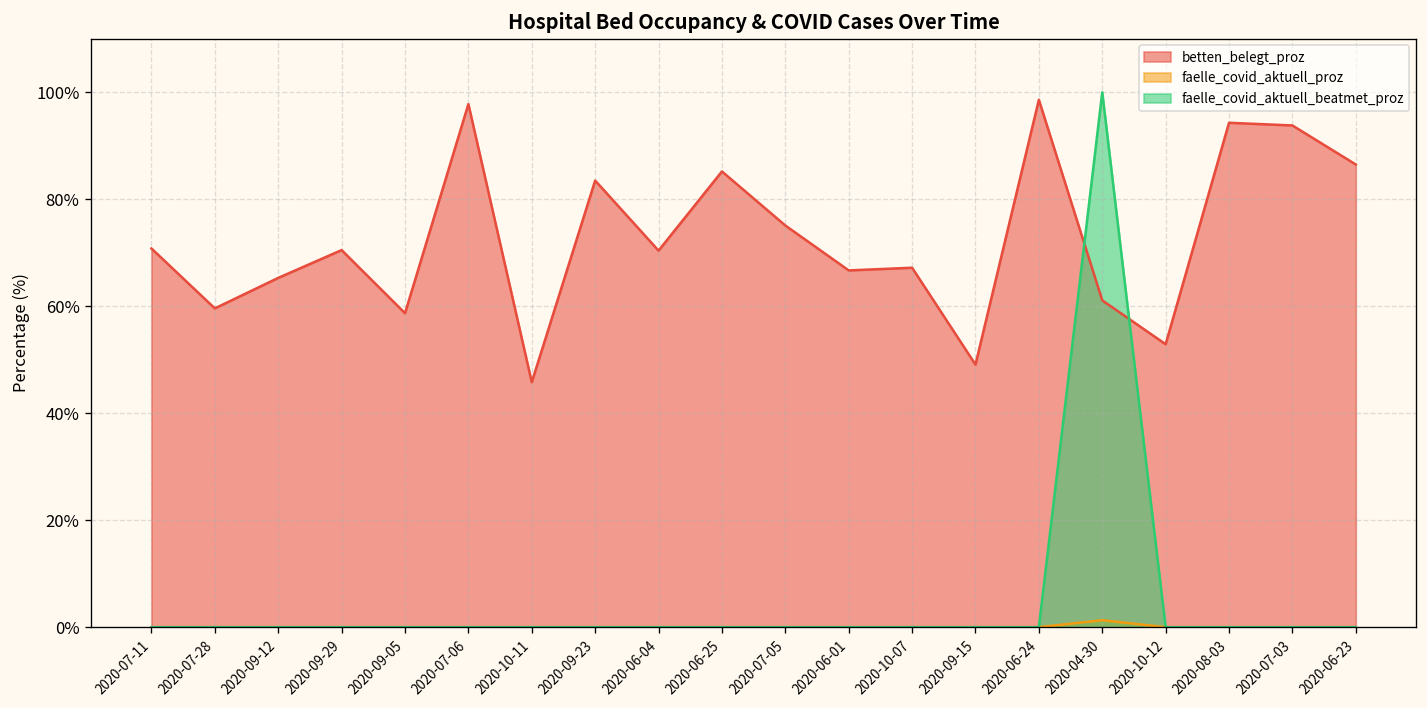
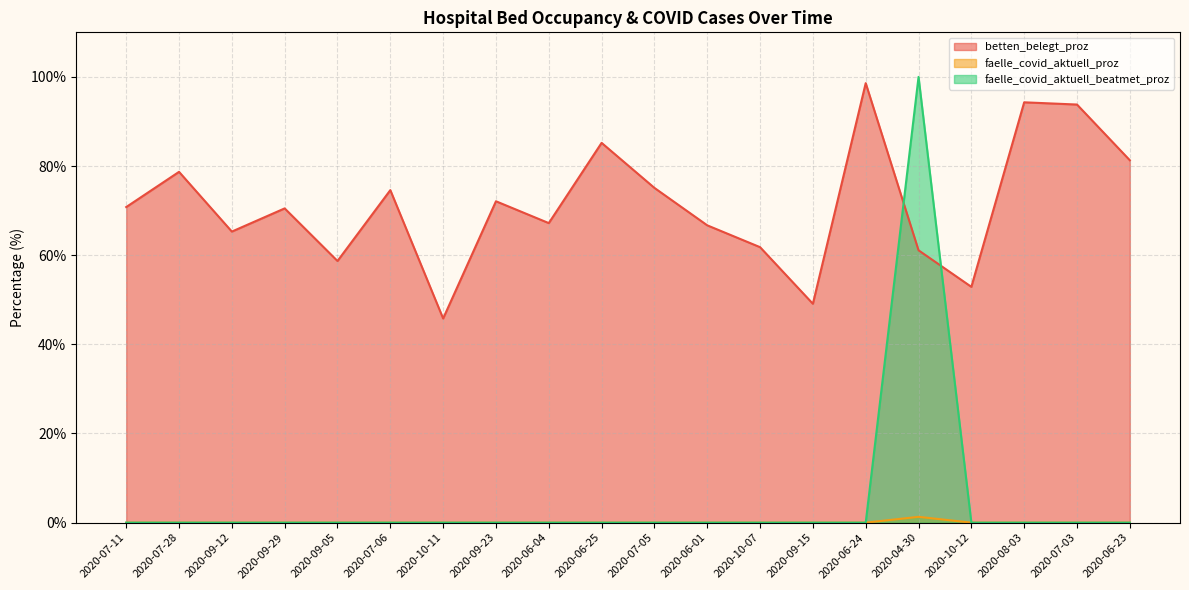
betten_belegt_proz, 2020-07-28: 60% -> 79%
betten_belegt_proz, 2020-07-06: 98% -> 75%
betten_belegt_proz, 2020-09-23: 84% -> 72%
betten_belegt_proz, 2020-06-04: 70% -> 67%
betten_belegt_proz, 2020-10-07: 67% -> 62%
betten_belegt_proz, 2020-06-23: 87% -> 81%
